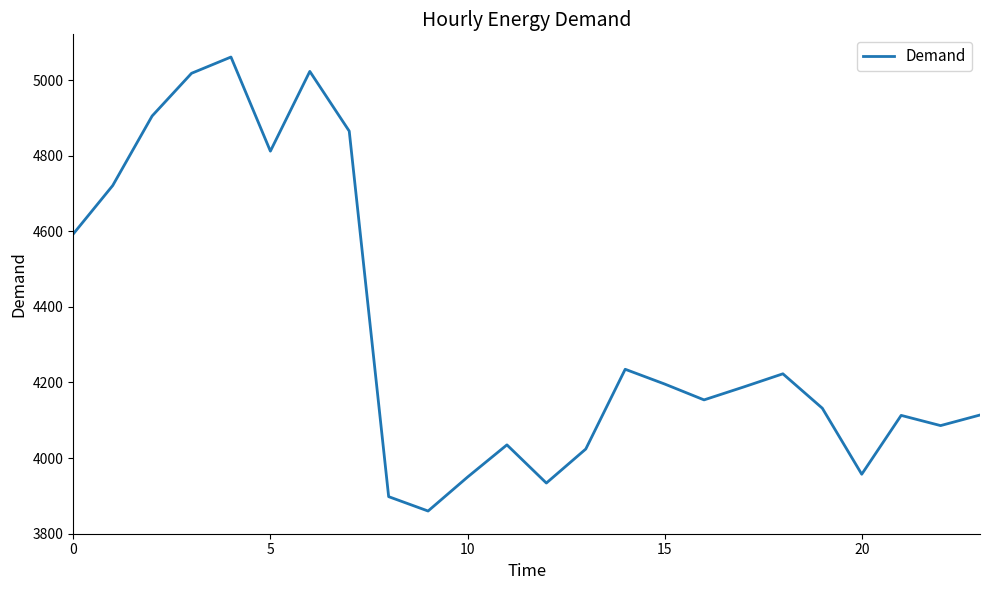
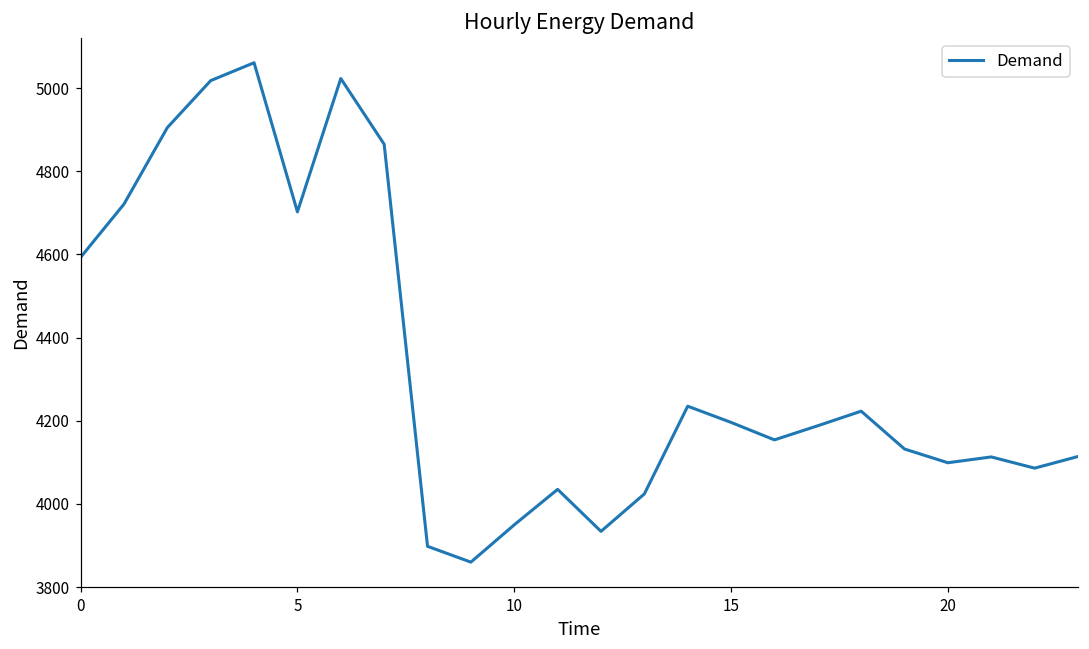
5: 4810 -> 4700
20: 3960 -> 4100
